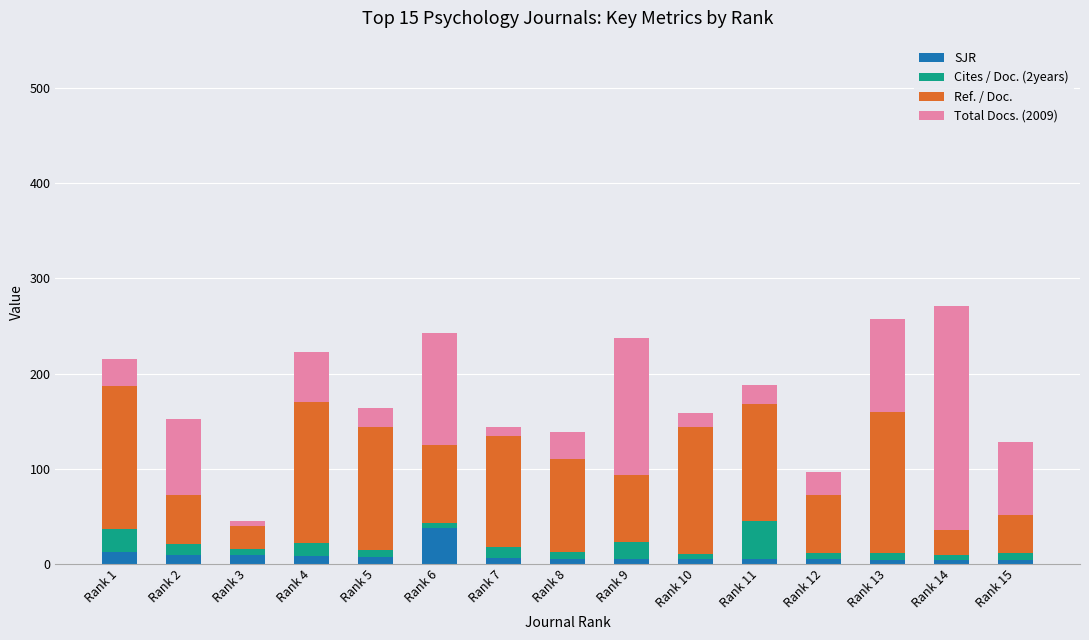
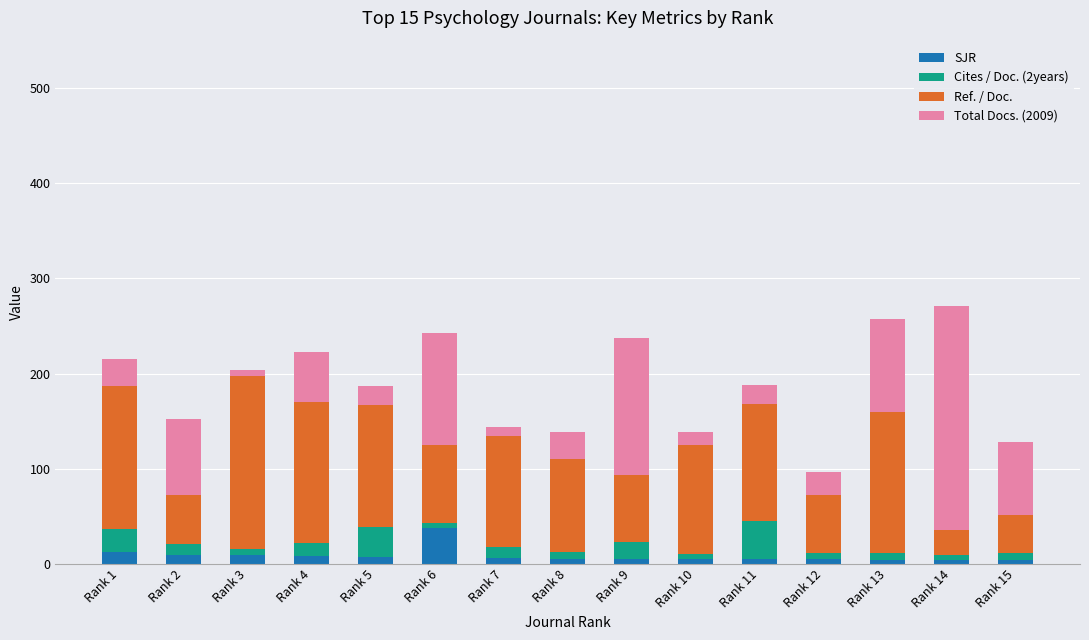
Ref. / Doc., Rank 3: 20 -> 180
Cites / Doc. (2years), Rank 5: 10 -> 30
Ref. / Doc., Rank 10: 130 -> 110
